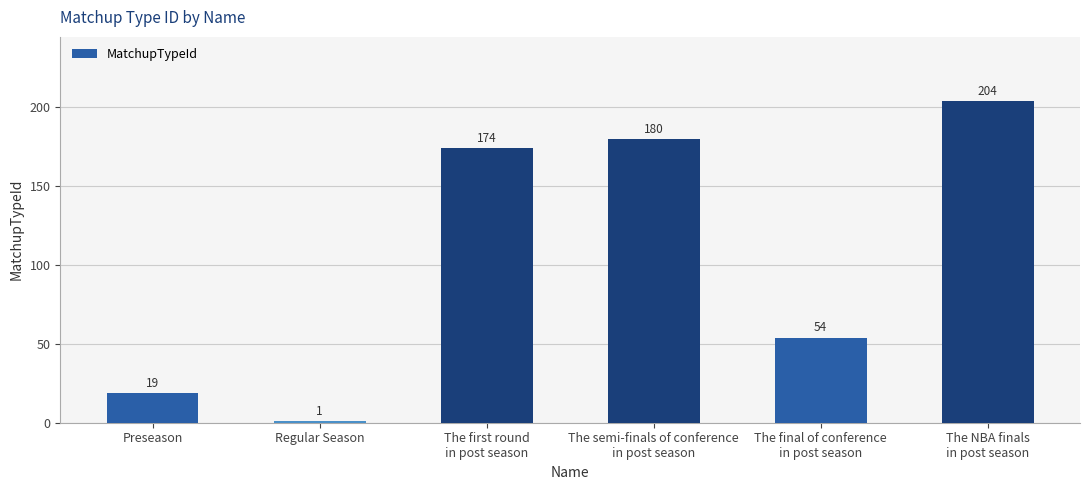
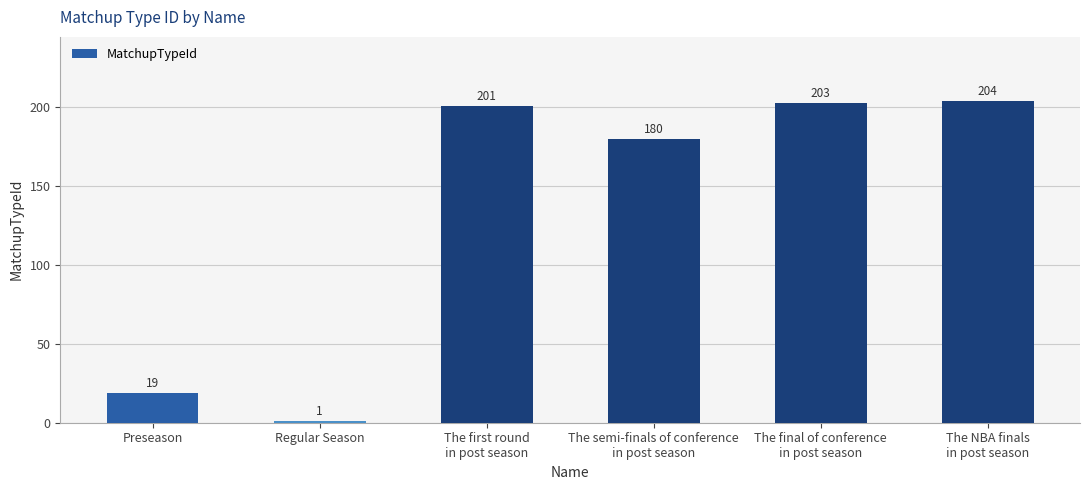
The first round in post season: 174 -> 201
The final of conference in post season: 54 -> 203
